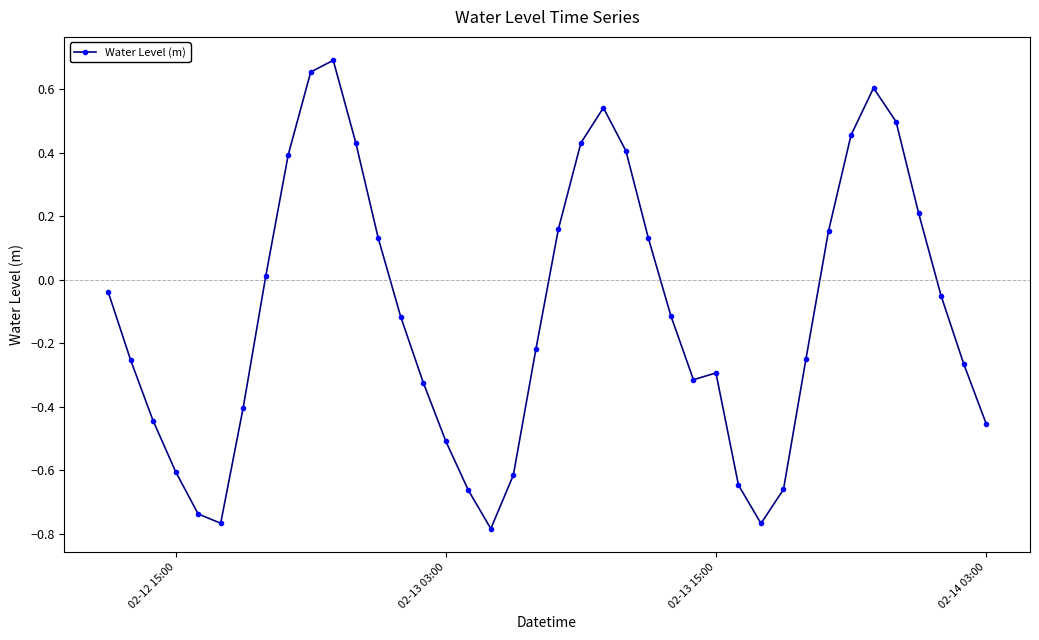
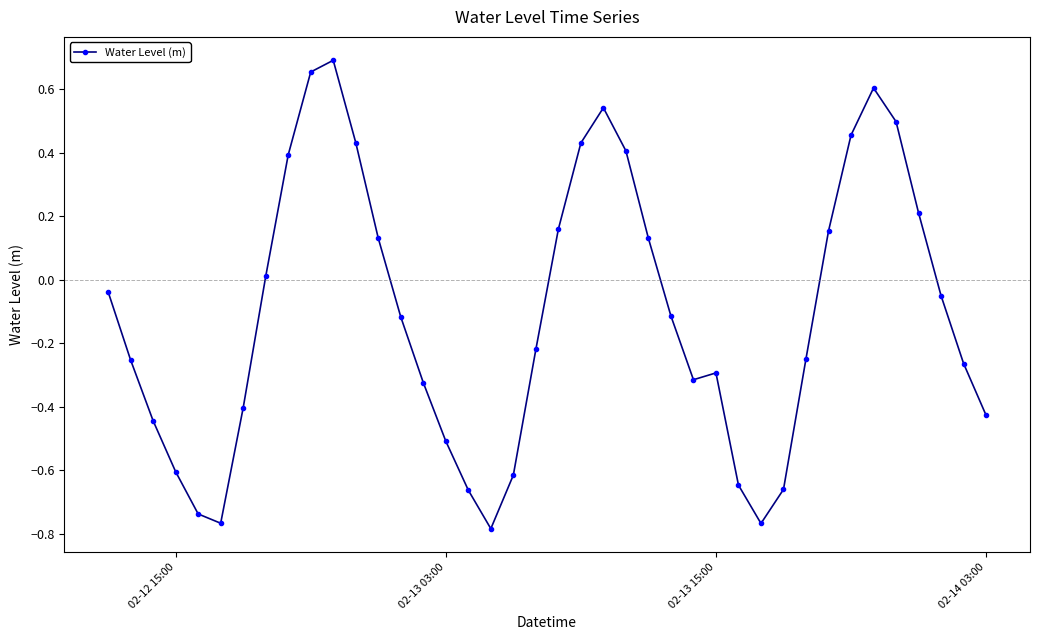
02-14 03:00: -0.45 -> -0.43
